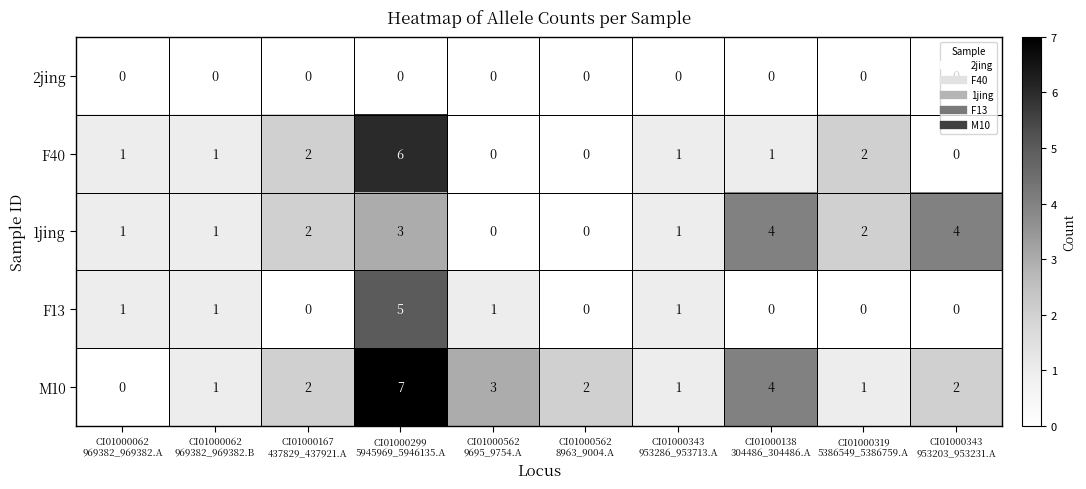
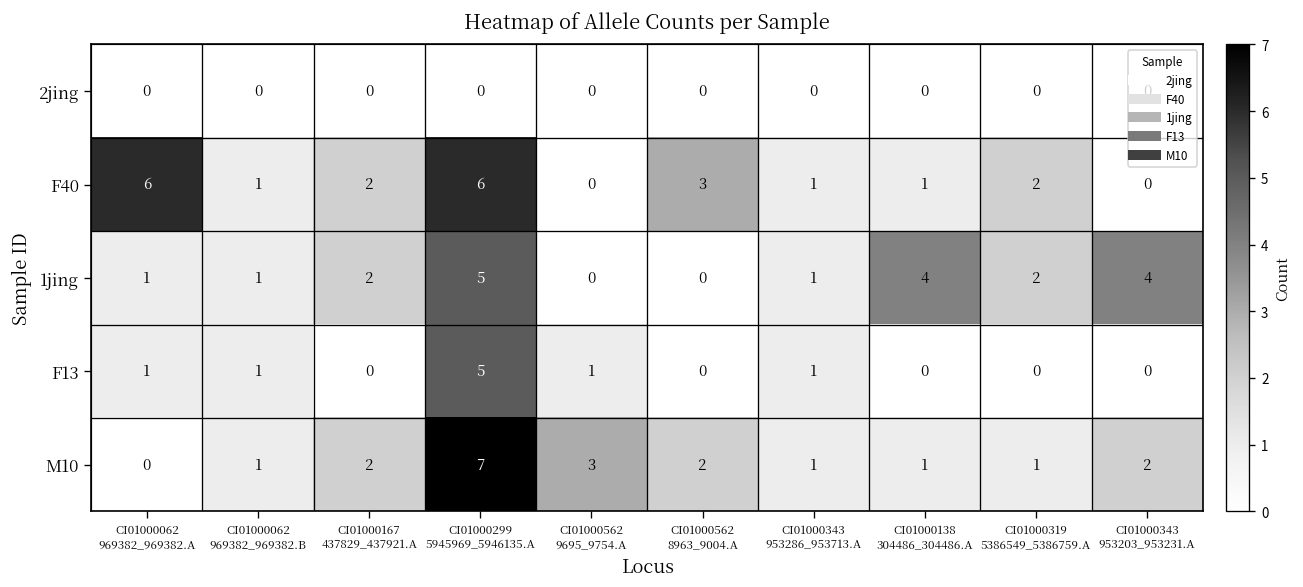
F40, CI01000062 969382_969382.A: 1 -> 6
F40, CI01000562 8963_9004.A: 0 -> 3
1jing, CI01000299 5945969_5946135.A: 3 -> 5
M10, CI01000138 304486_304486.A: 4 -> 1
